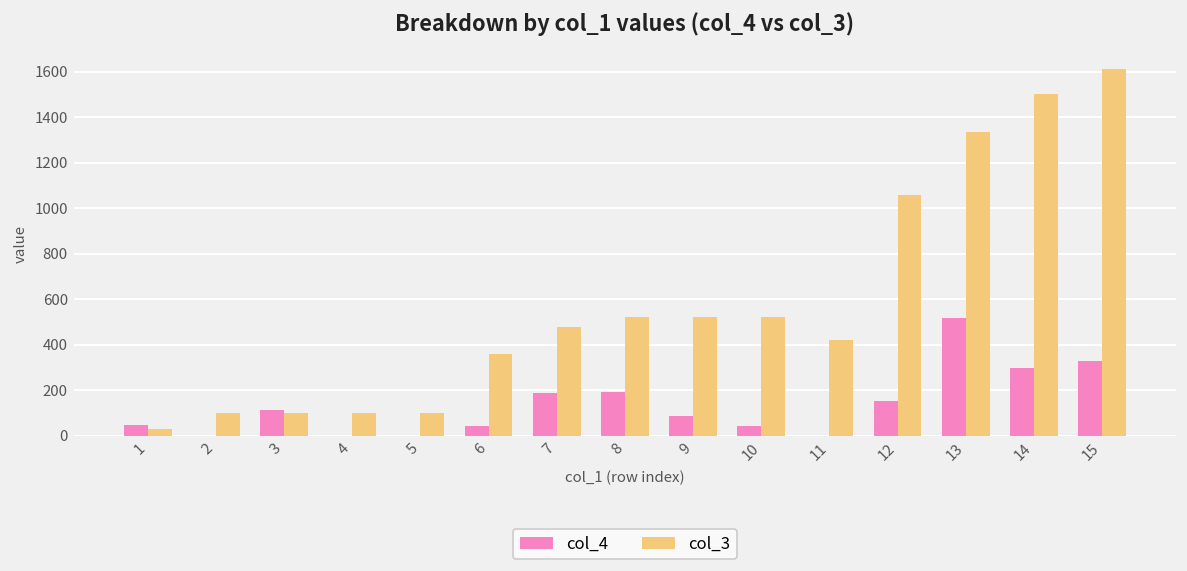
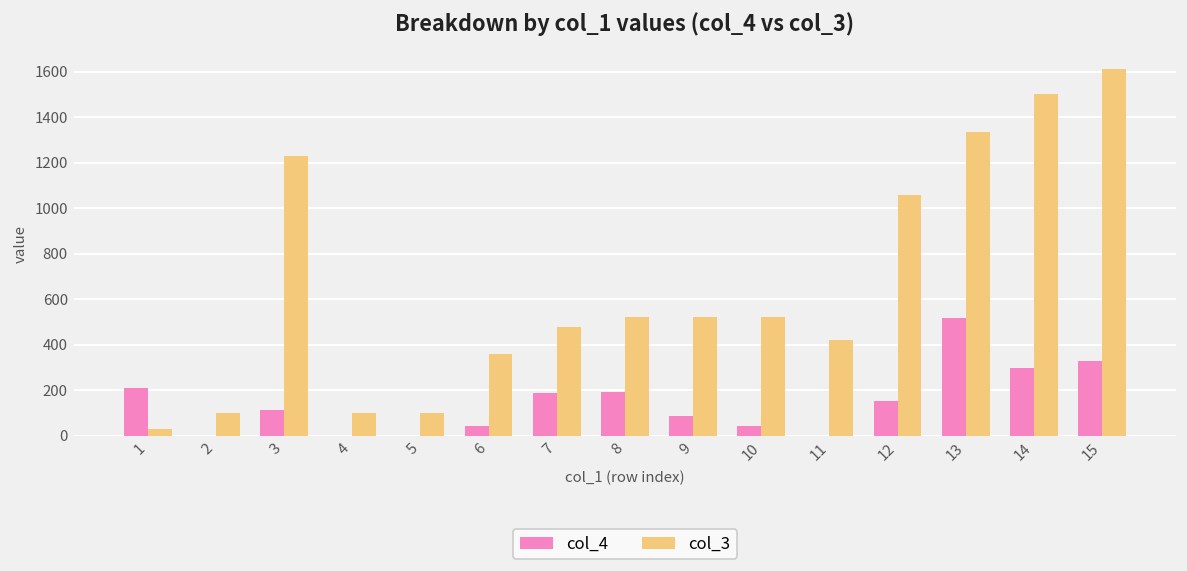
col_4, 1: 50 -> 210
col_3, 3: 100 -> 1230
